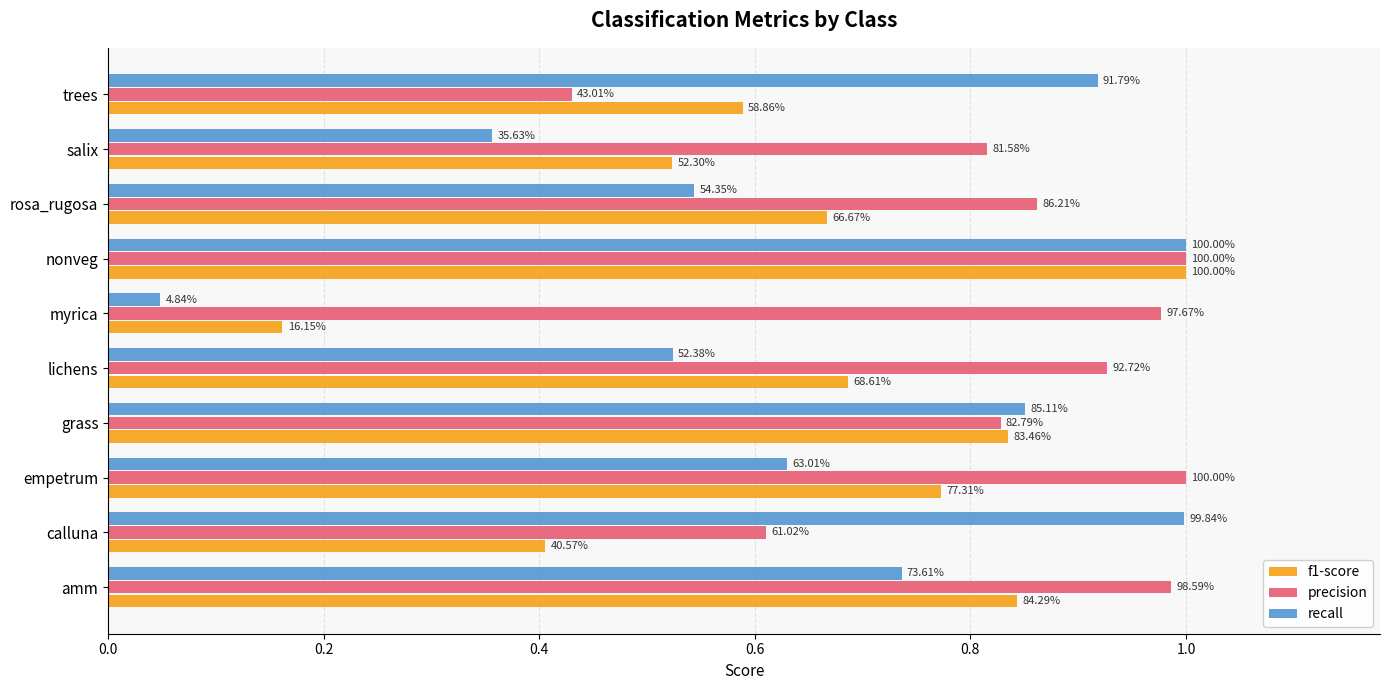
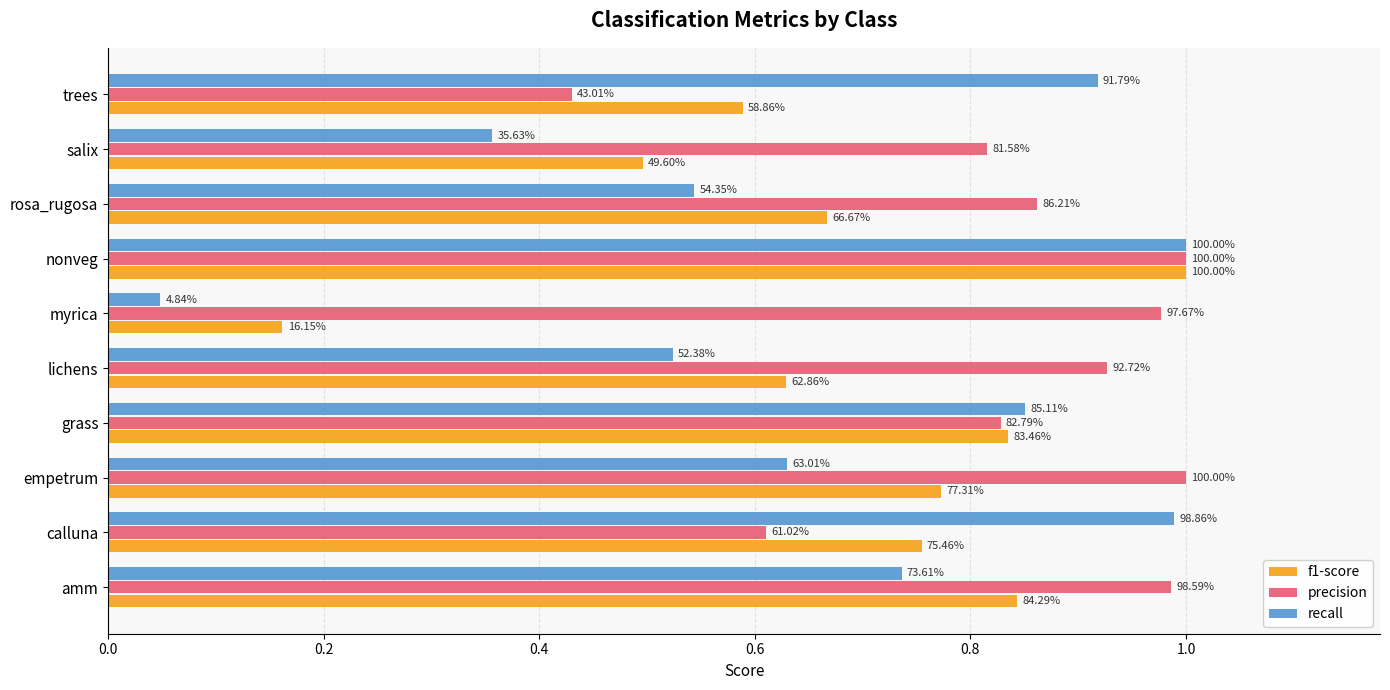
f1-score, salix: 52.30% -> 49.60%
f1-score, lichens: 68.61% -> 62.86%
recall, calluna: 99.84% -> 98.86%
f1-score, calluna: 40.57% -> 75.46%
